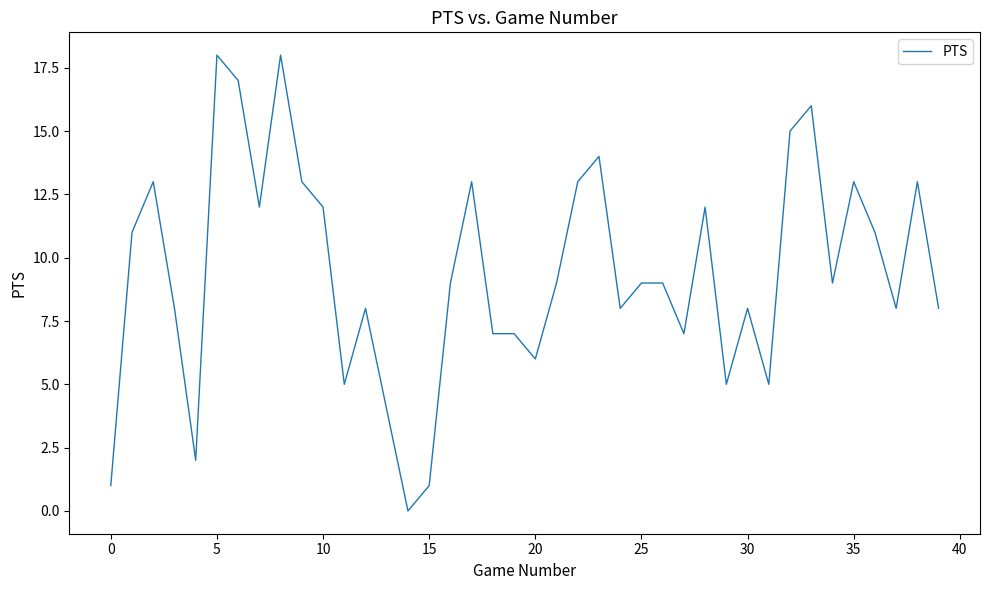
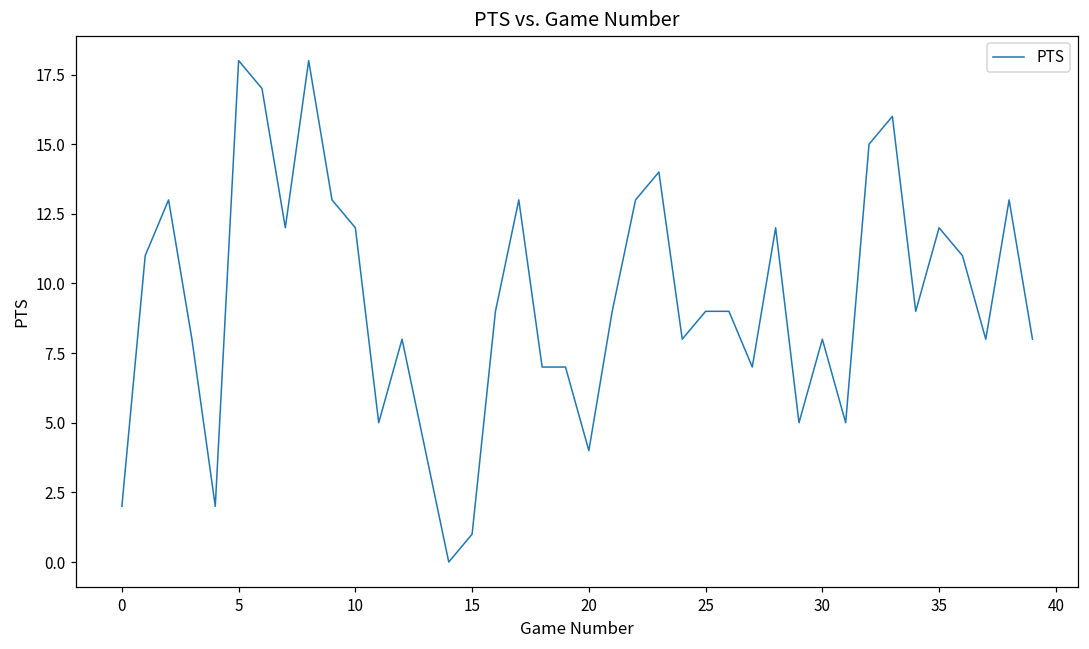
0: 1 -> 2
20: 6 -> 4
35: 13 -> 12
